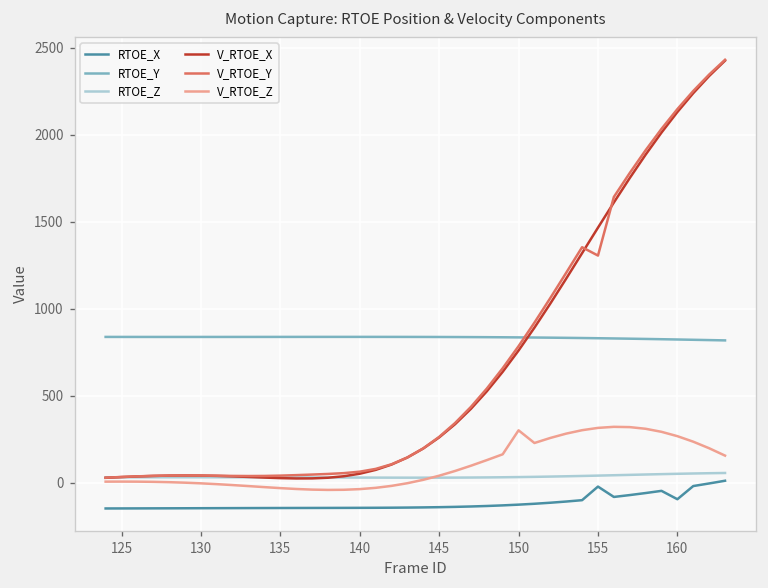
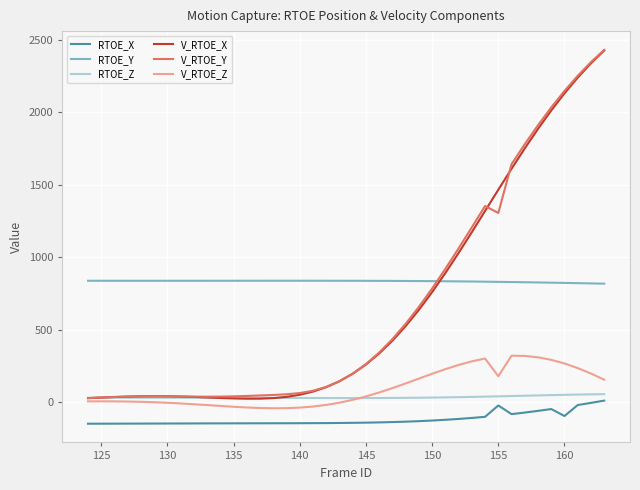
V_RTOE_Z, 150: 300 -> 200
V_RTOE_Z, 155: 320 -> 180
